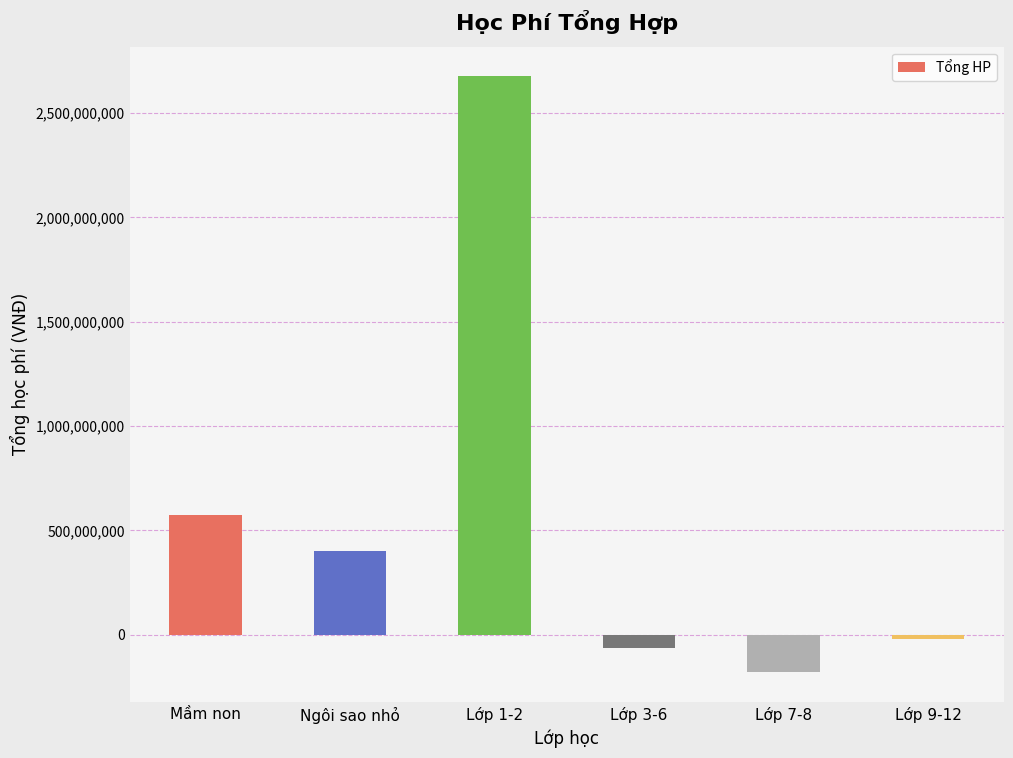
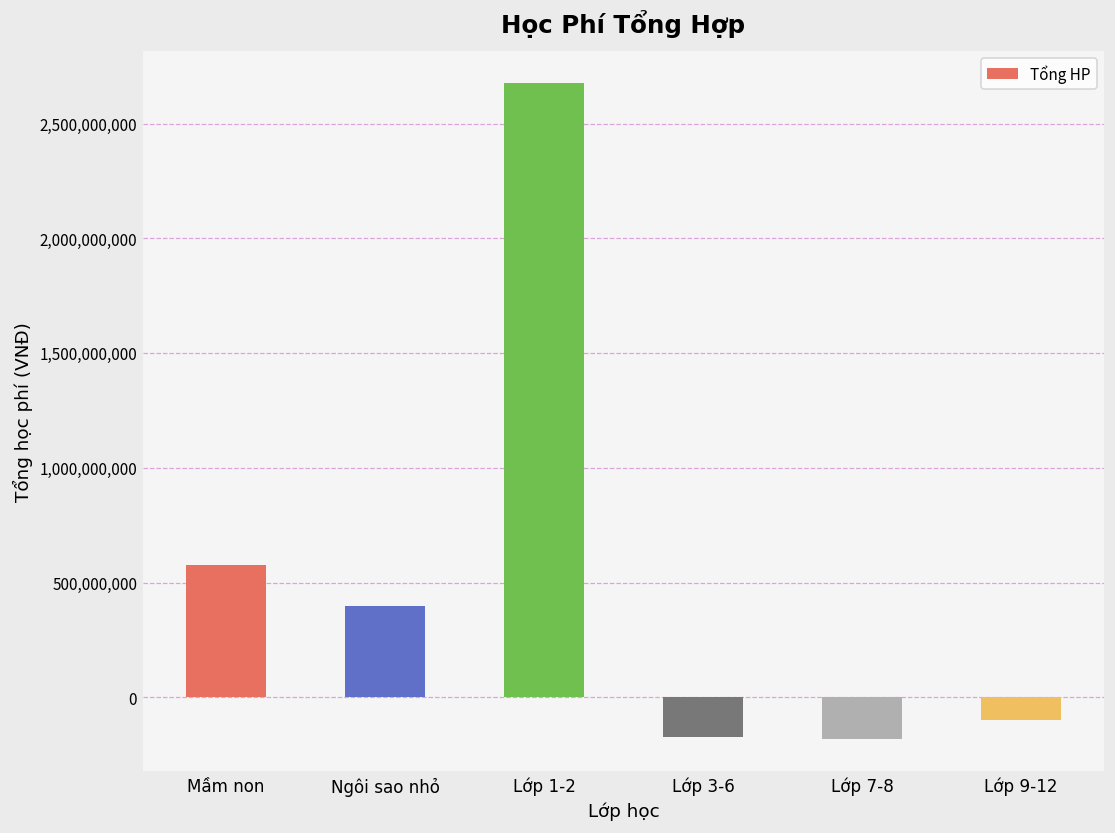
Lớp 3-6: -60,000,000 -> -170,000,000
Lớp 9-12: -20,000,000 -> -100,000,000
